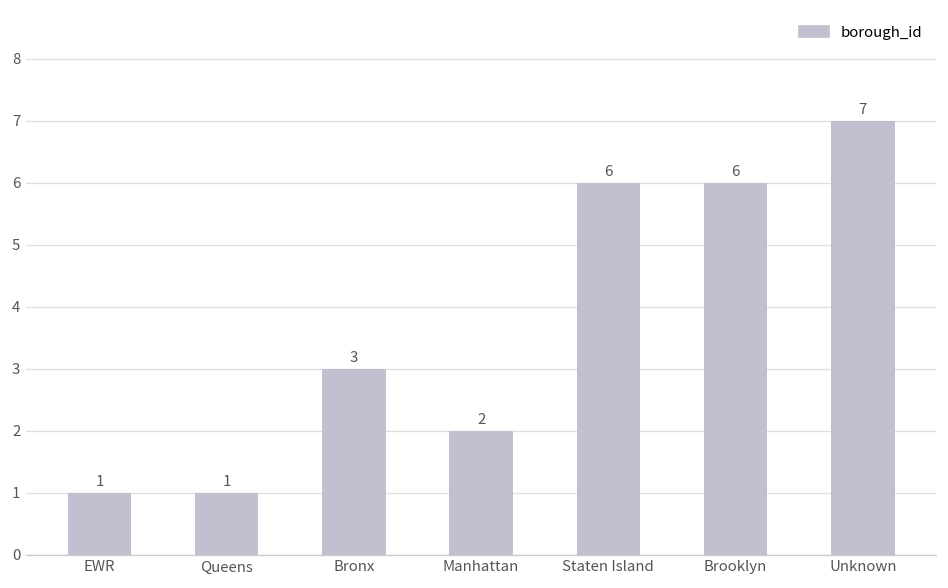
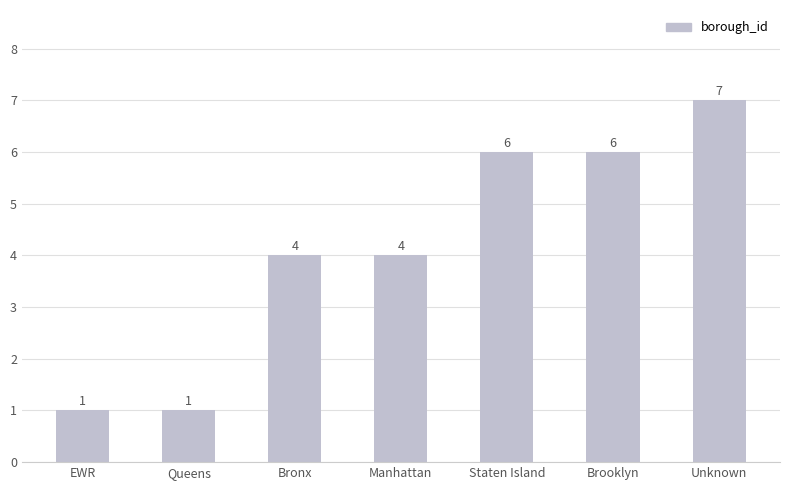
Bronx: 3 -> 4
Manhattan: 2 -> 4
